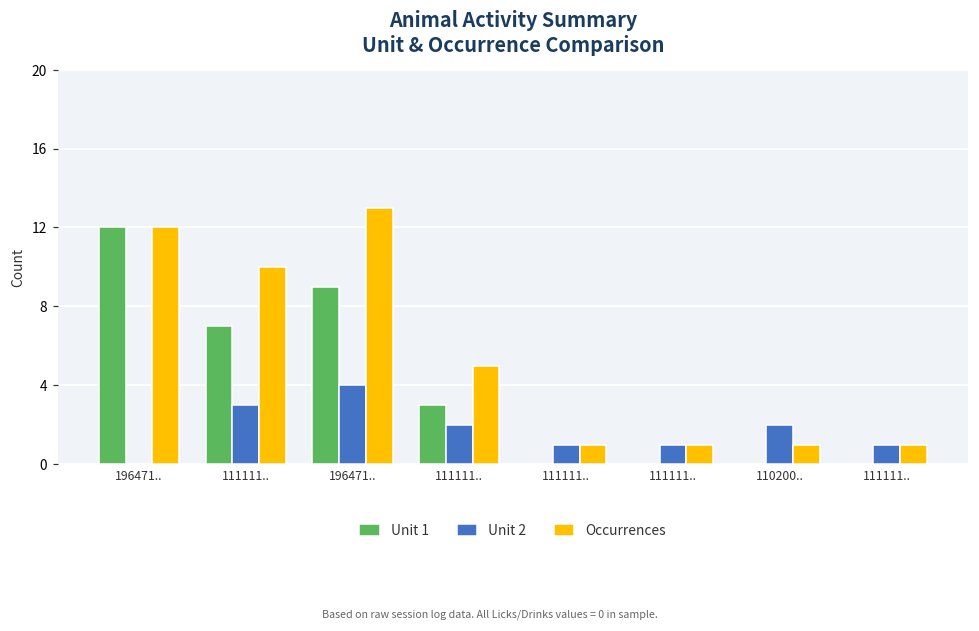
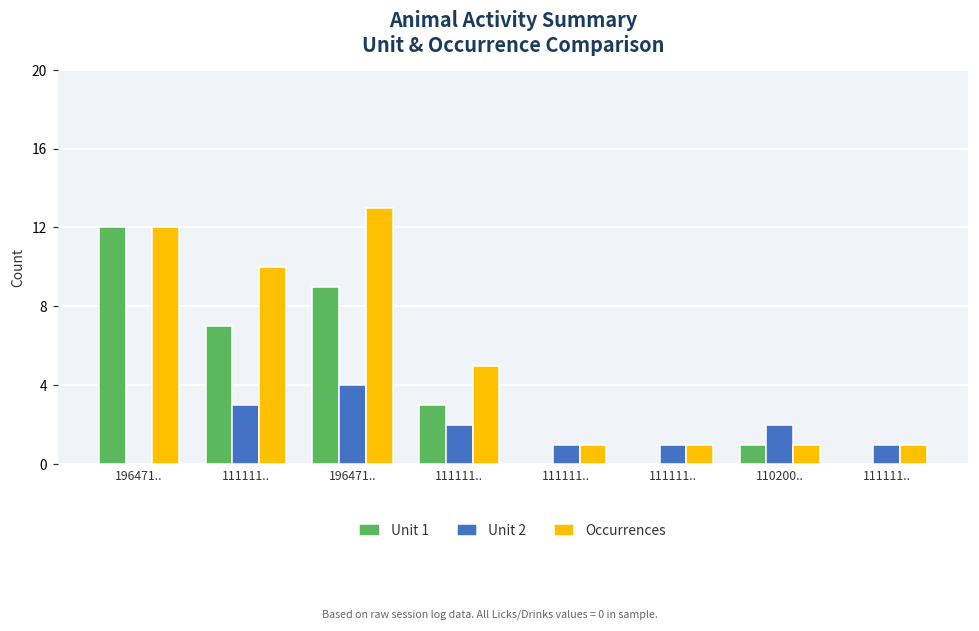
Unit 1, 110200..: 0 -> 1
